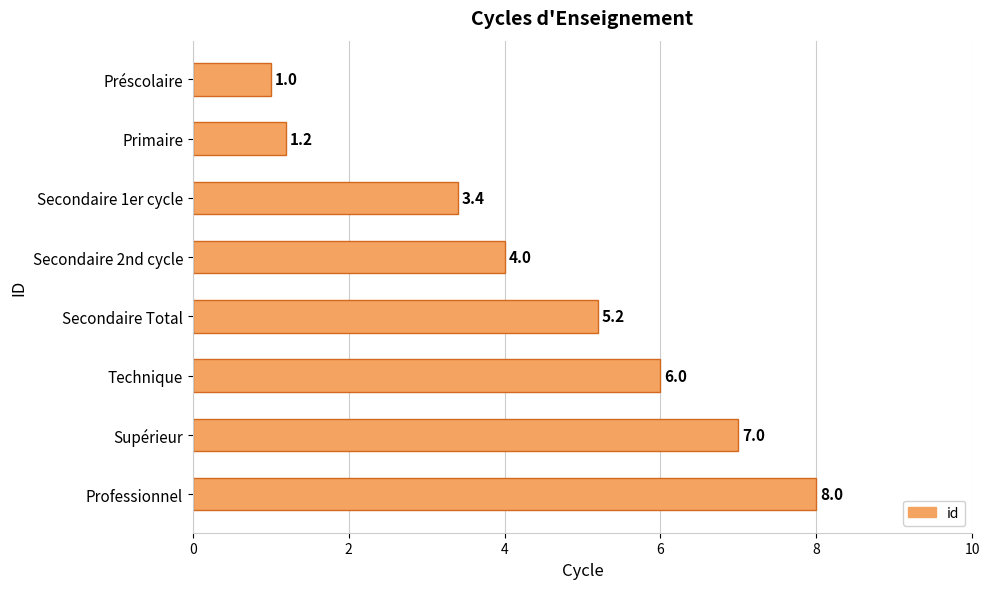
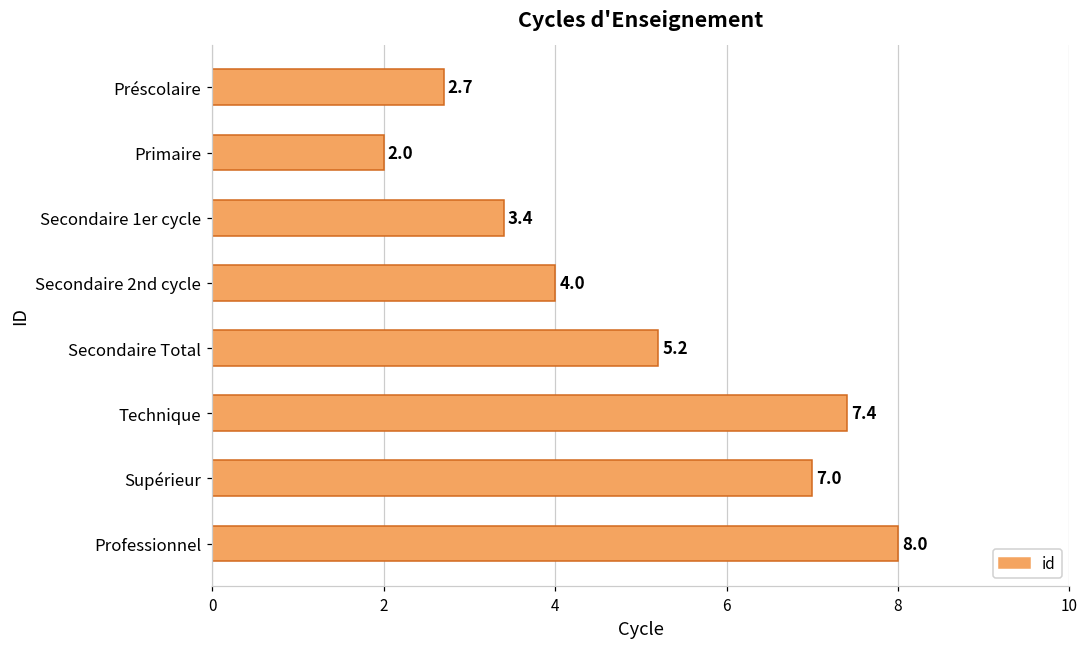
Préscolaire: 1.0 -> 2.7
Primaire: 1.2 -> 2.0
Technique: 6.0 -> 7.4
